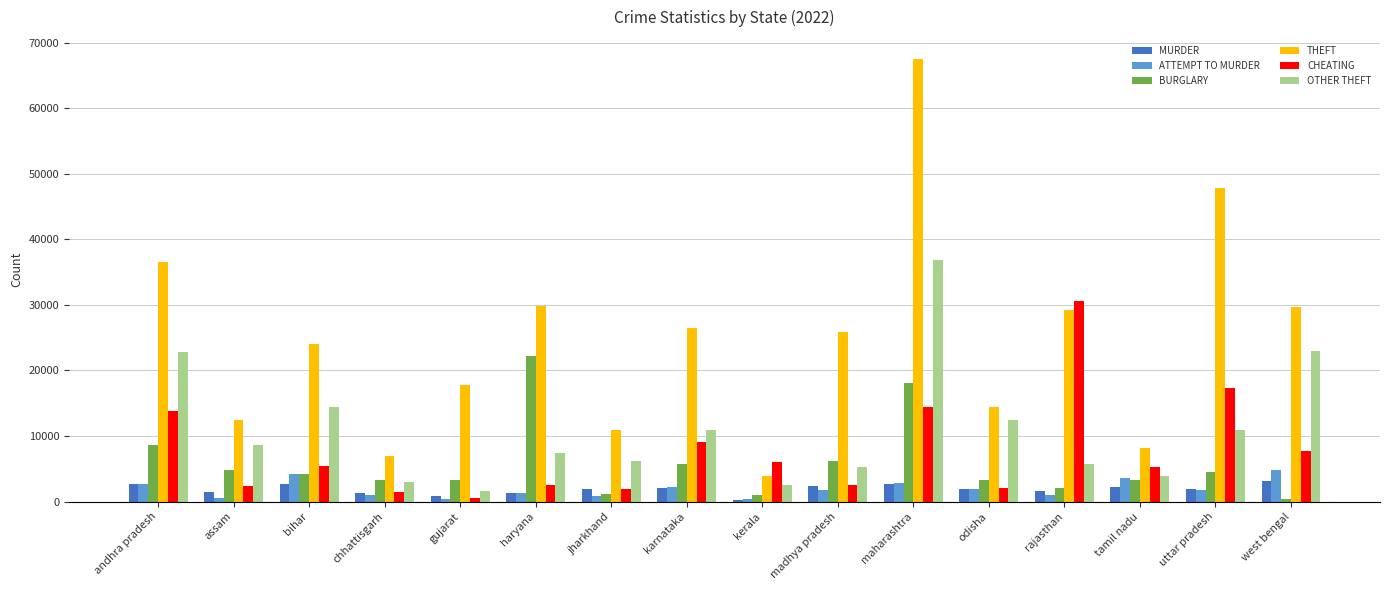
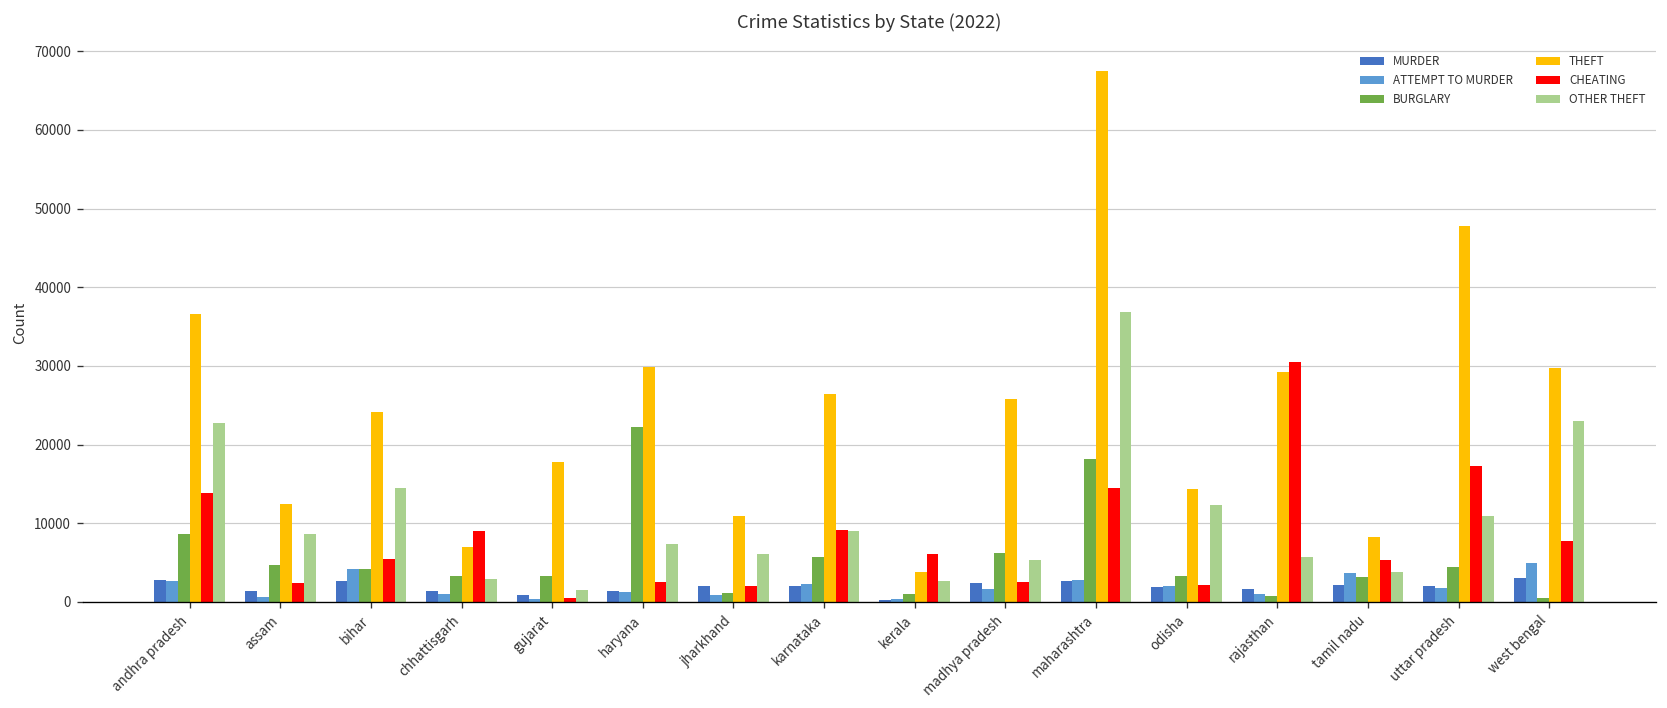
CHEATING, chhattisgarh: 1000 -> 9000
OTHER THEFT, karnataka: 11000 -> 9000
BURGLARY, rajasthan: 2000 -> 1000
